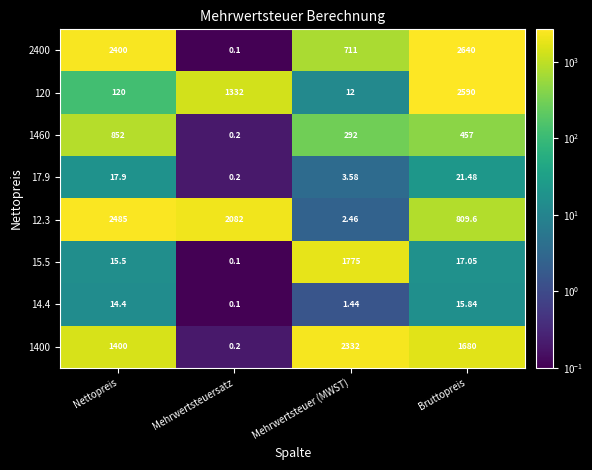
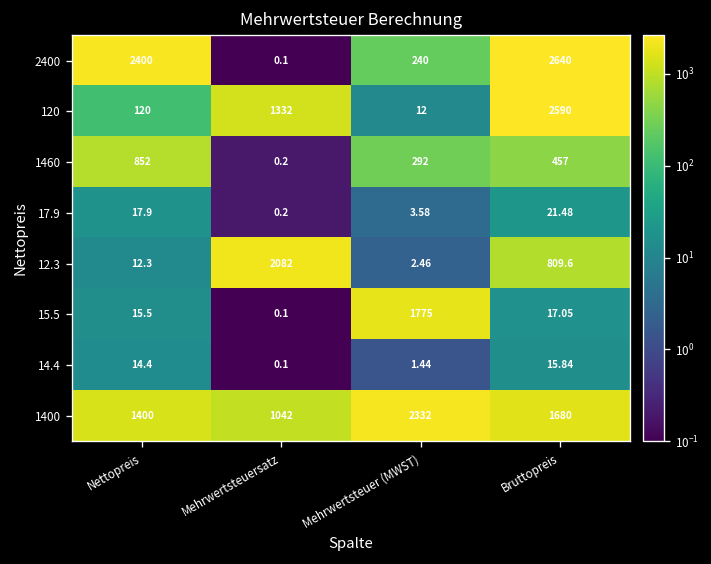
2400, Mehrwertsteuer (MWST): 711 -> 240
12.3, Nettopreis: 2485 -> 12.3
1400, Mehrwertsteuersatz: 0.2 -> 1042
